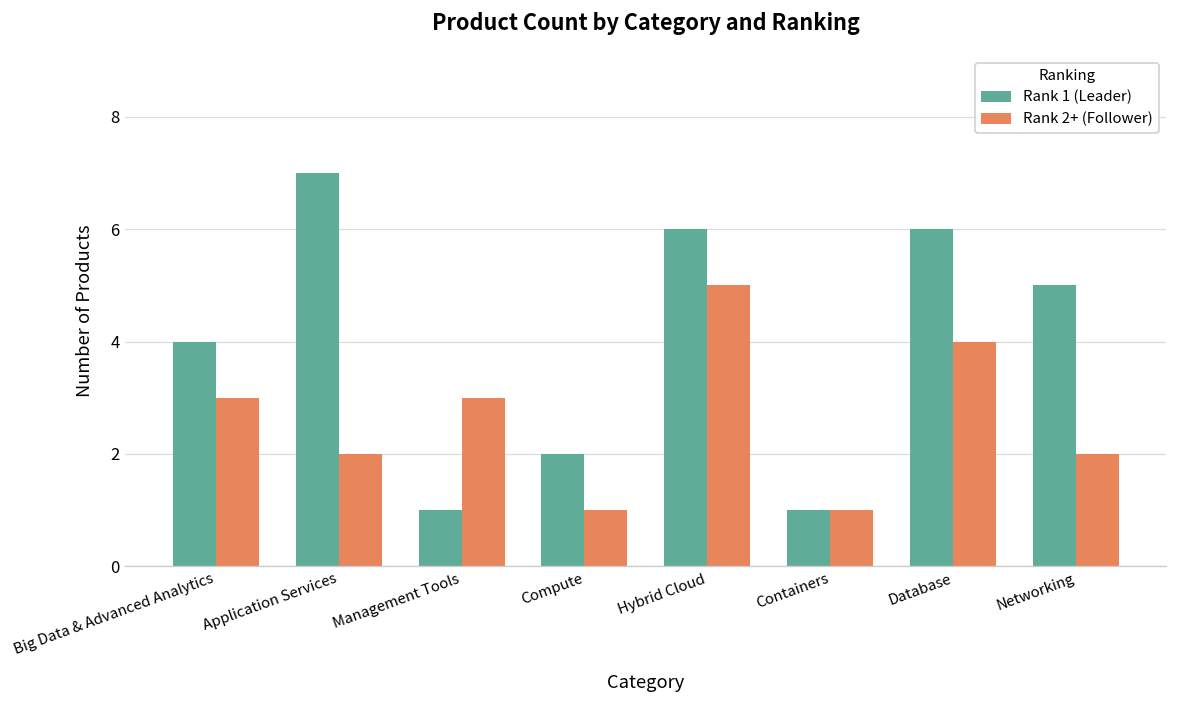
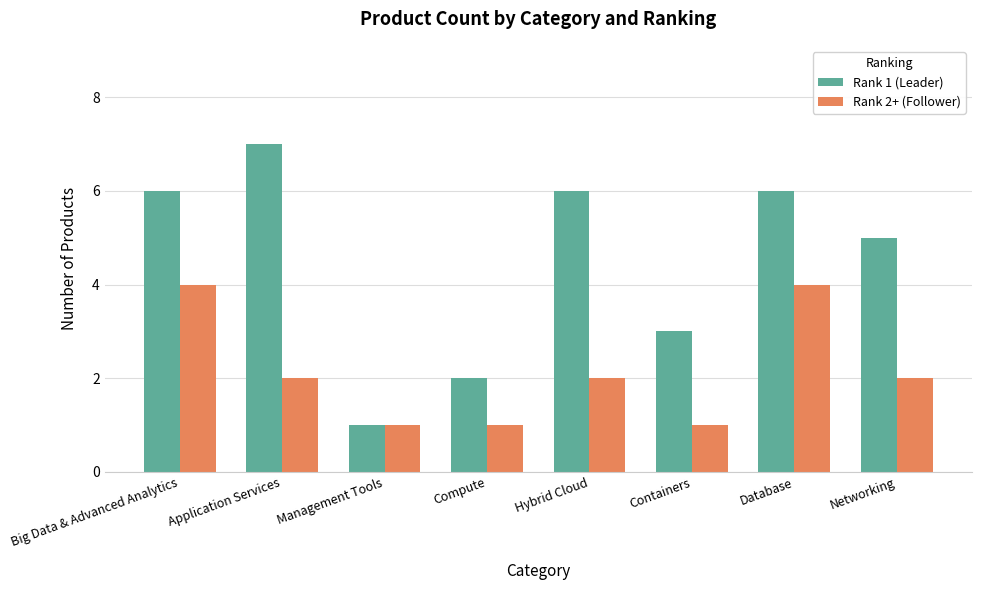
Rank 1 (Leader), Big Data & Advanced Analytics: 4 -> 6
Rank 2+ (Follower), Big Data & Advanced Analytics: 3 -> 4
Rank 2+ (Follower), Management Tools: 3 -> 1
Rank 2+ (Follower), Hybrid Cloud: 5 -> 2
Rank 1 (Leader), Containers: 1 -> 3
